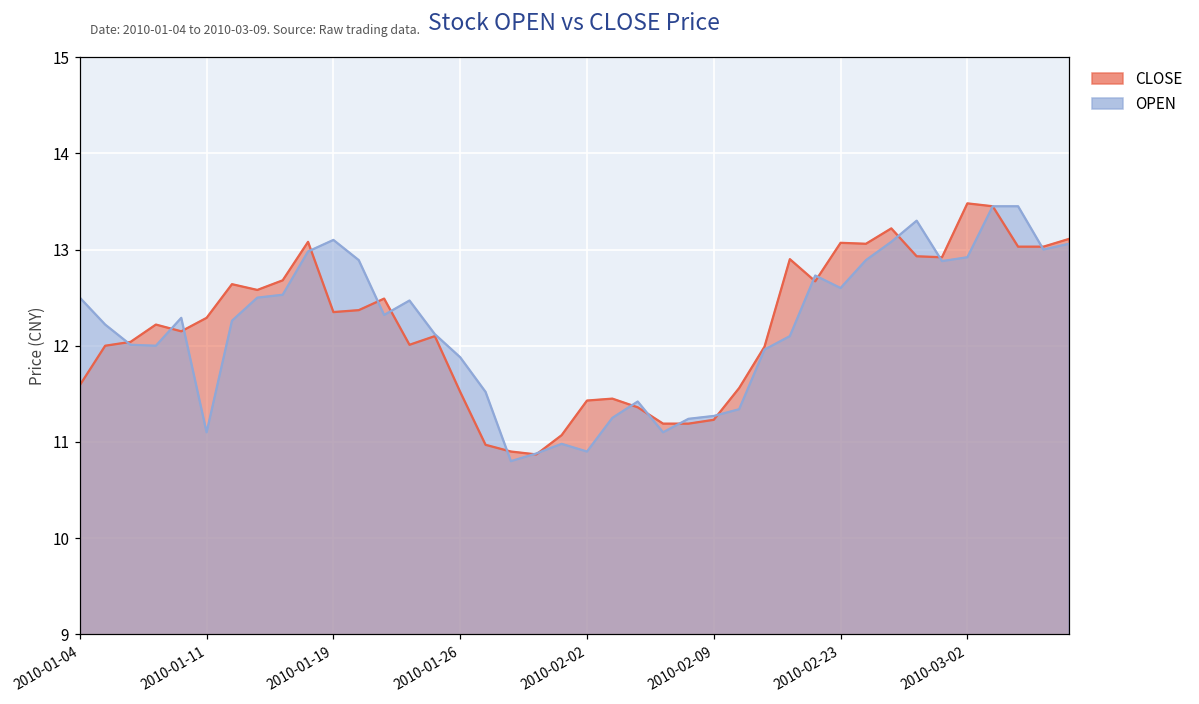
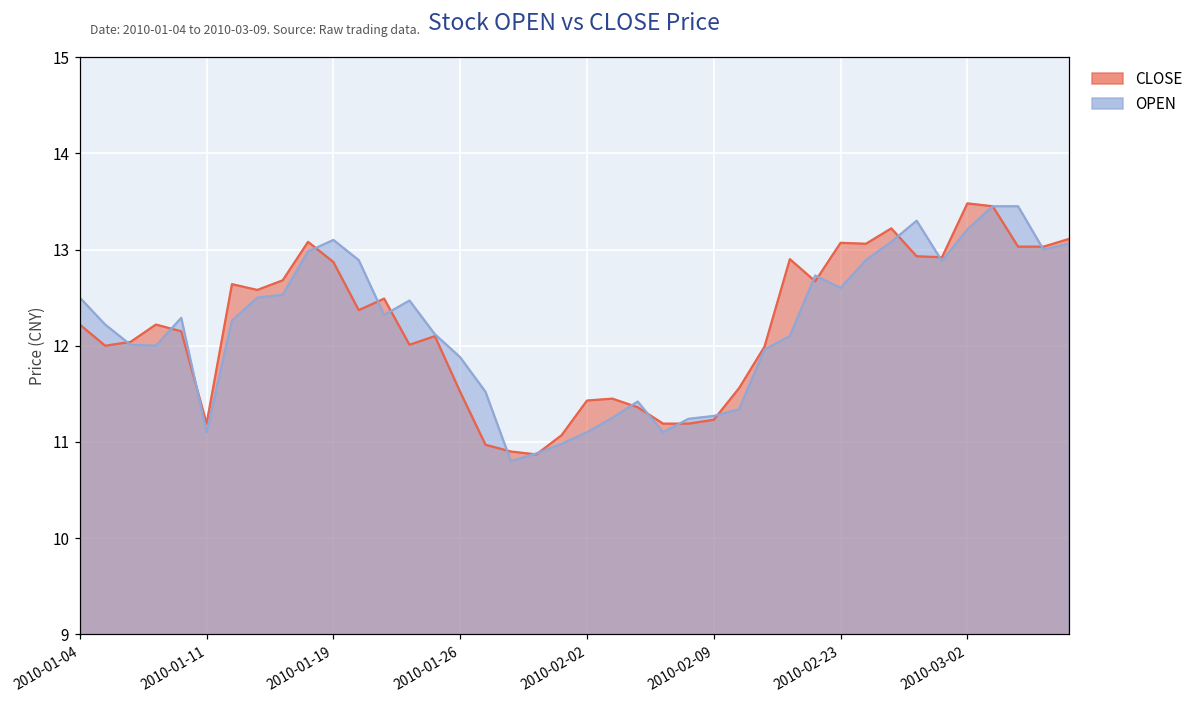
CLOSE, 2010-01-04: 11.6 -> 12.2
CLOSE, 2010-01-11: 12.3 -> 11.2
CLOSE, 2010-01-19: 12.4 -> 12.9
OPEN, 2010-02-02: 10.9 -> 11.1
OPEN, 2010-03-02: 12.9 -> 13.2
